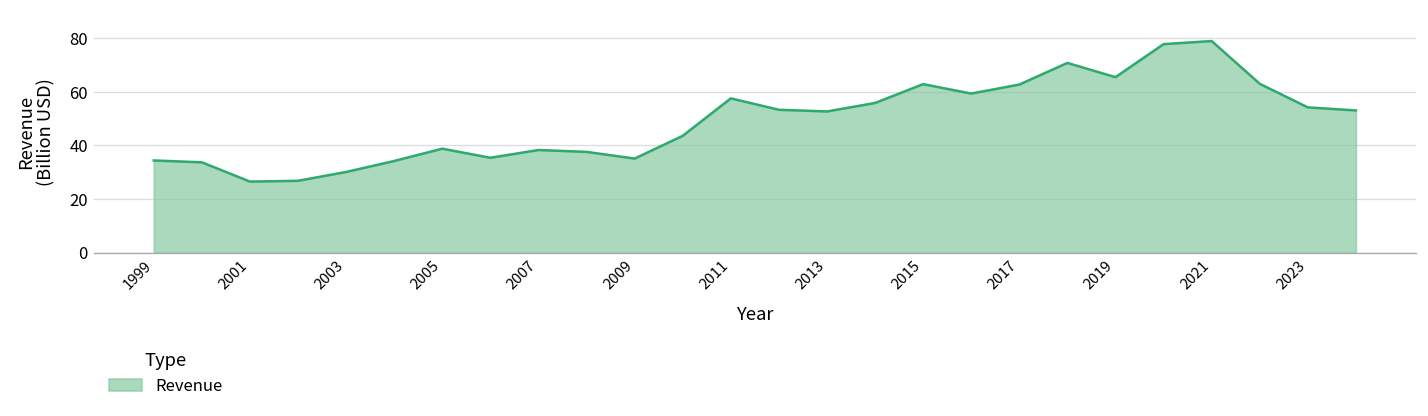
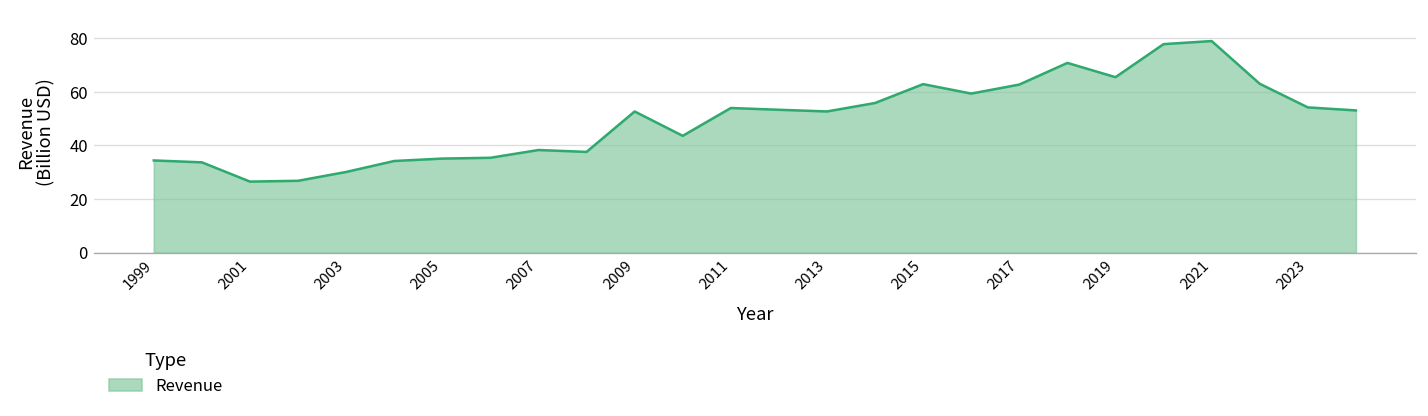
2005: 39 -> 35
2009: 35 -> 53
2011: 58 -> 54
